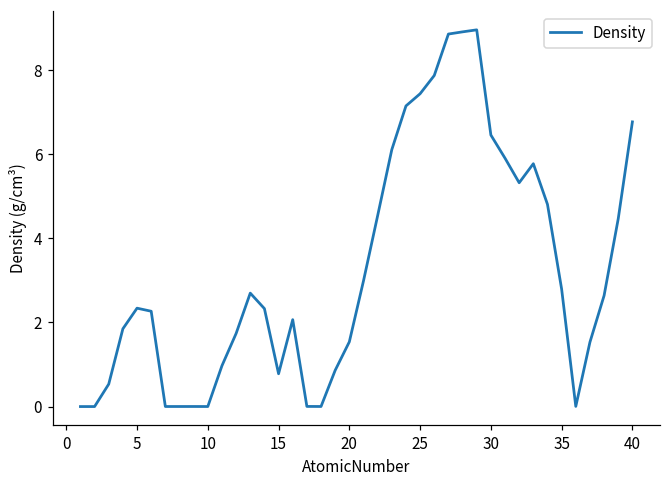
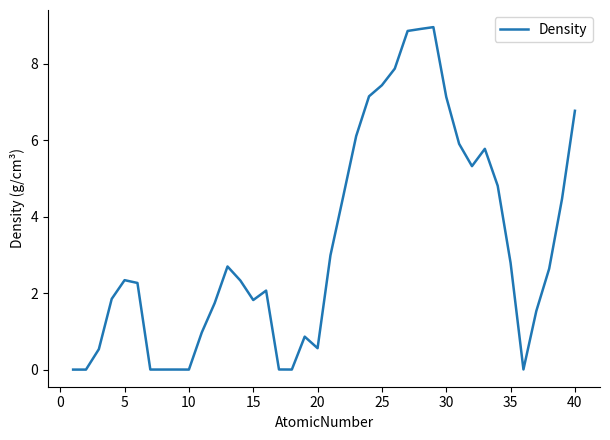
15: 0.8 -> 1.8
20: 1.5 -> 0.6
30: 6.5 -> 7.1
